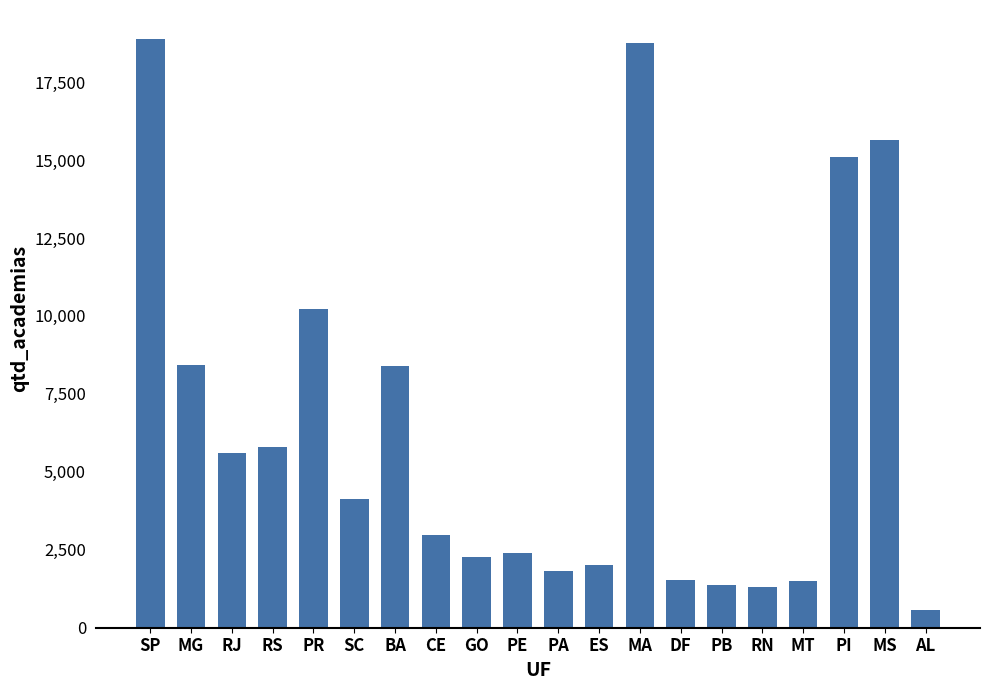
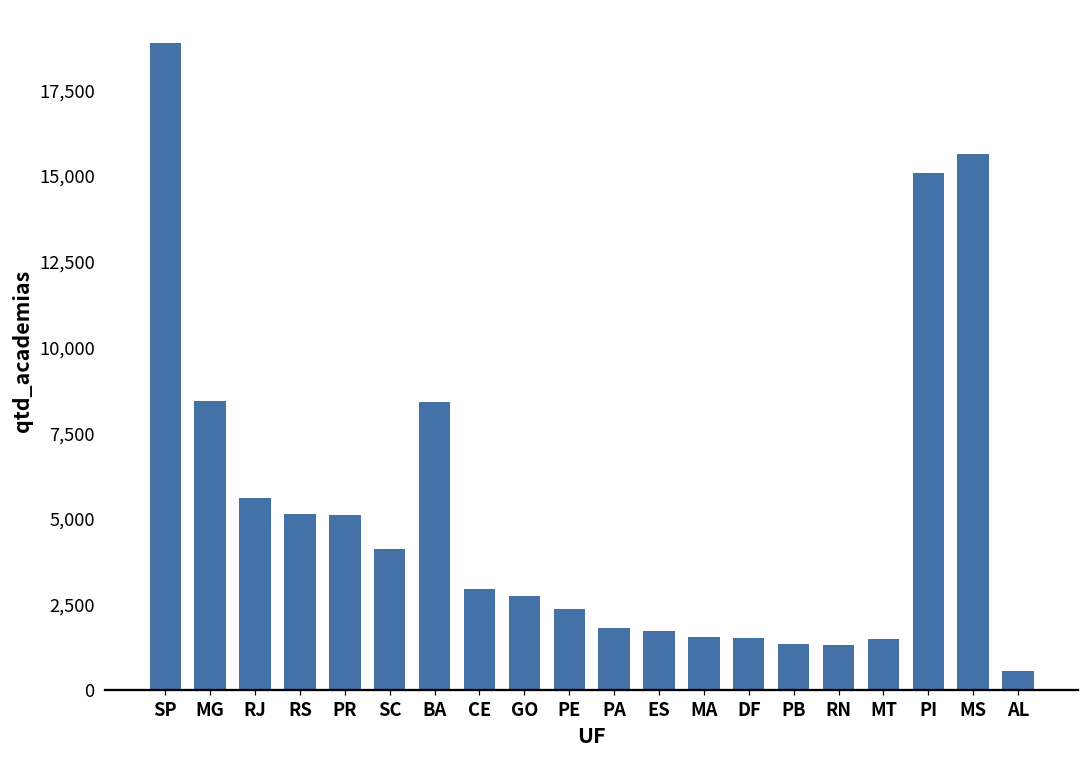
RS: 5,800 -> 5,200
PR: 10,200 -> 5,100
GO: 2,300 -> 2,800
ES: 2,000 -> 1,700
MA: 18,700 -> 1,600
